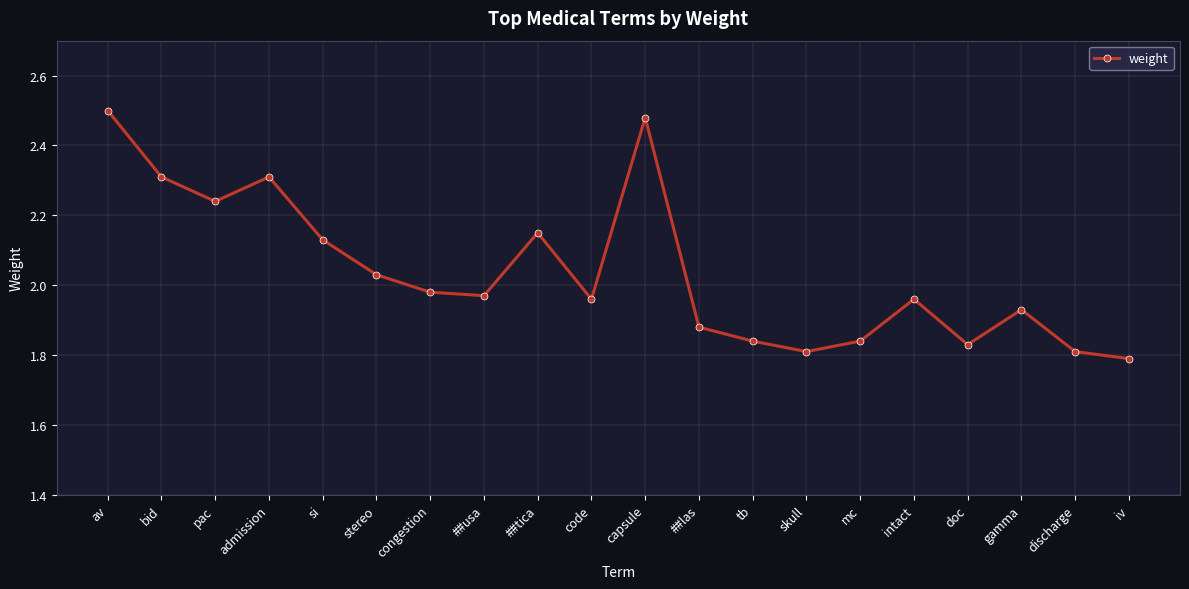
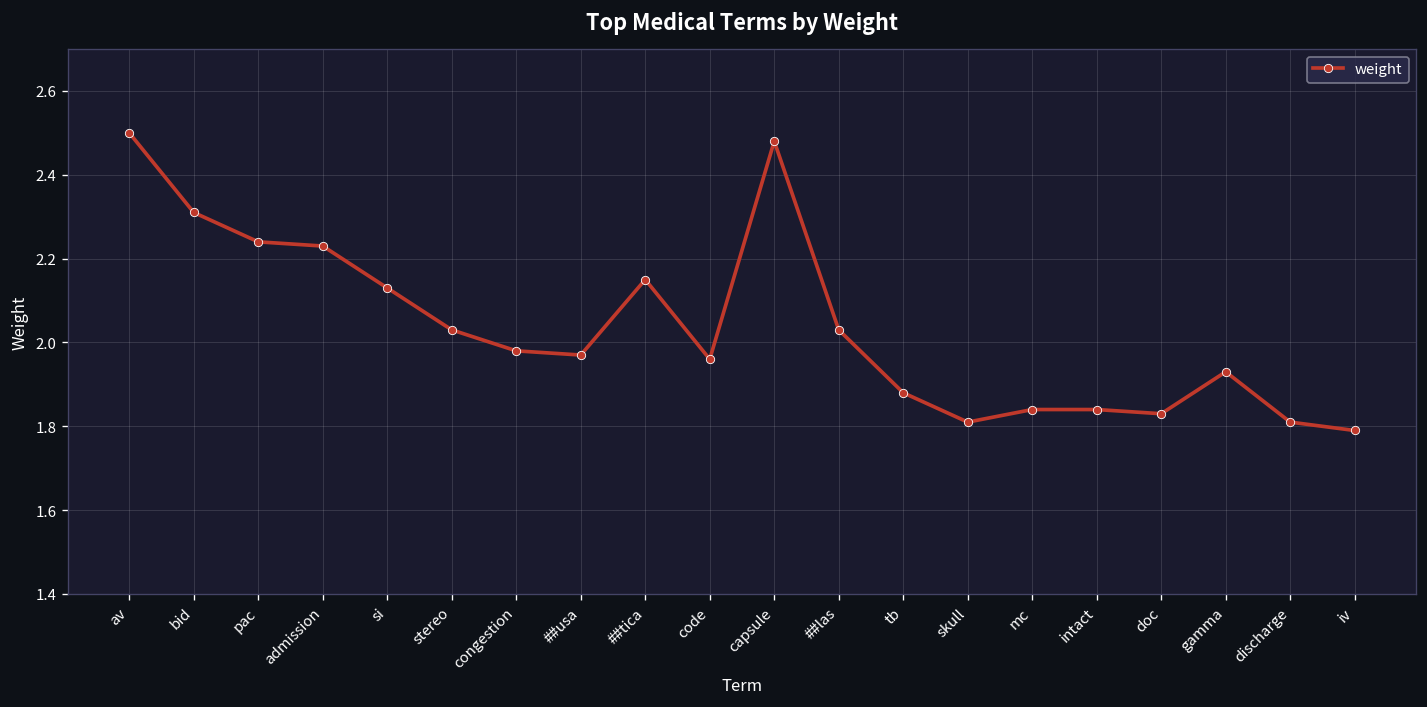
admission: 2.31 -> 2.23
##las: 1.88 -> 2.03
tb: 1.84 -> 1.88
intact: 1.96 -> 1.84
